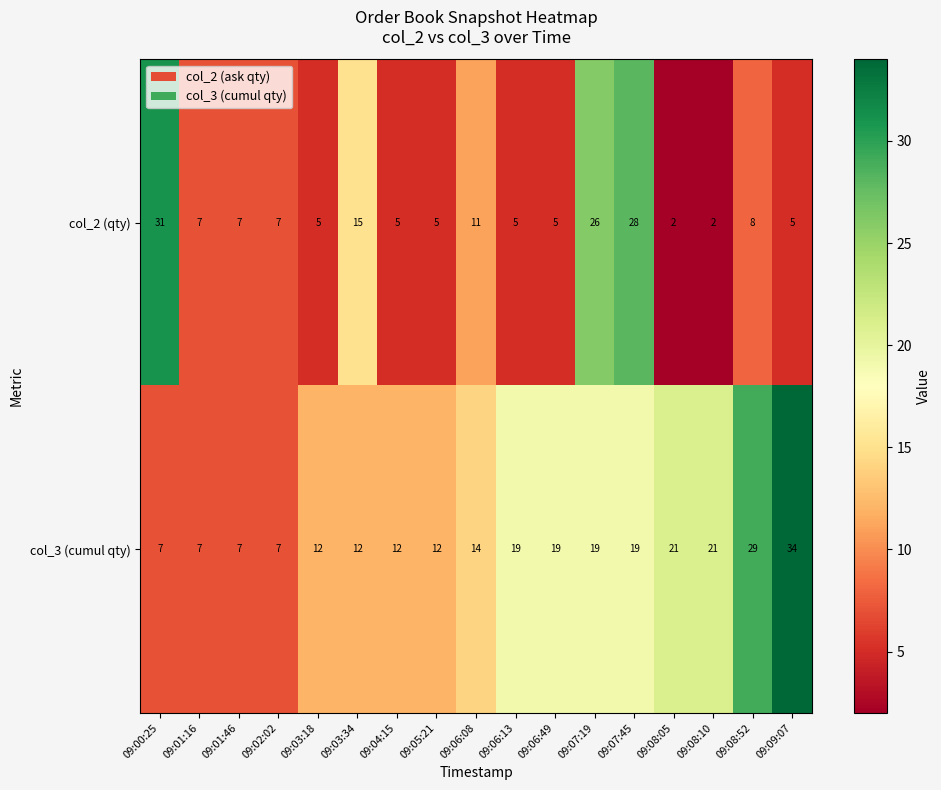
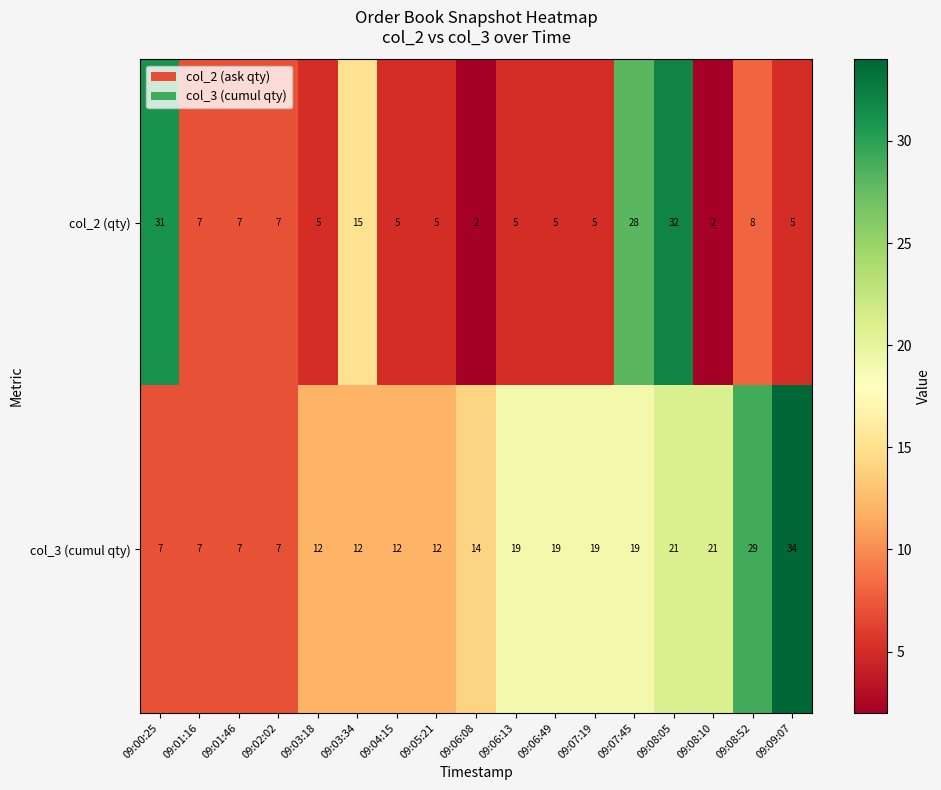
col_2 (qty), 09:06:08: 11 -> 2
col_2 (qty), 09:07:19: 26 -> 5
col_2 (qty), 09:08:05: 2 -> 32
